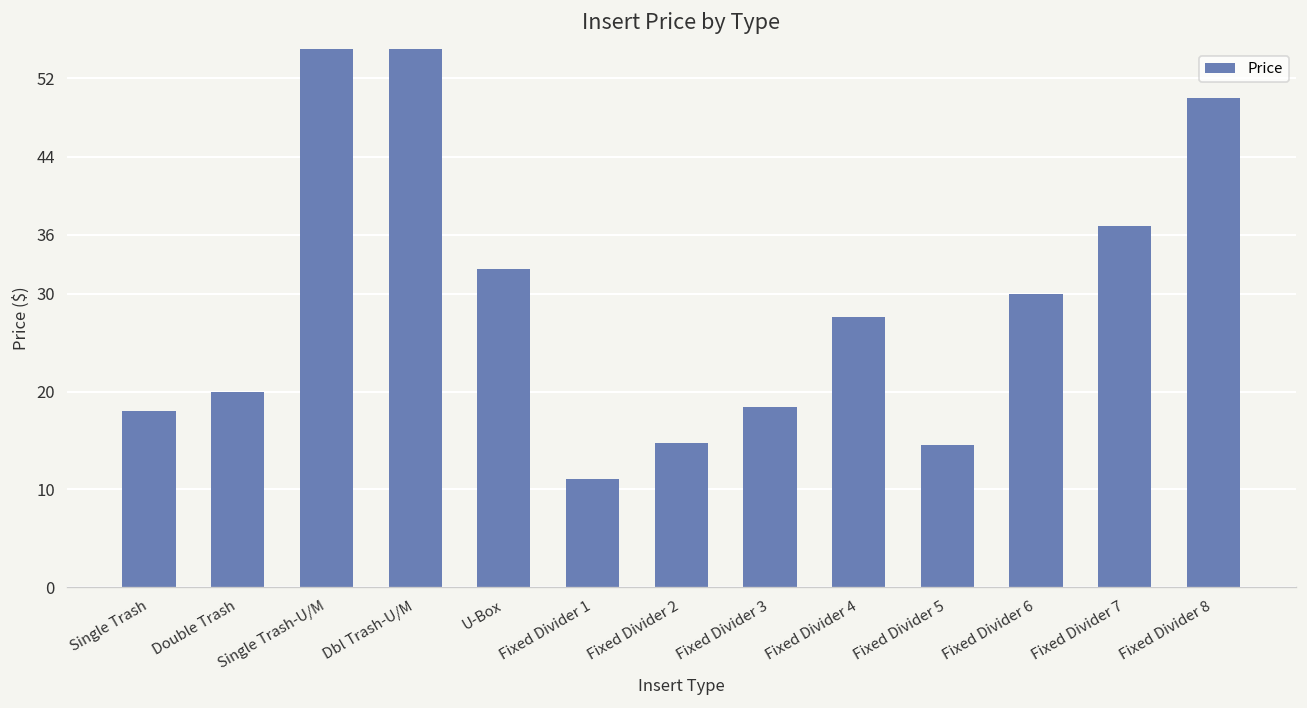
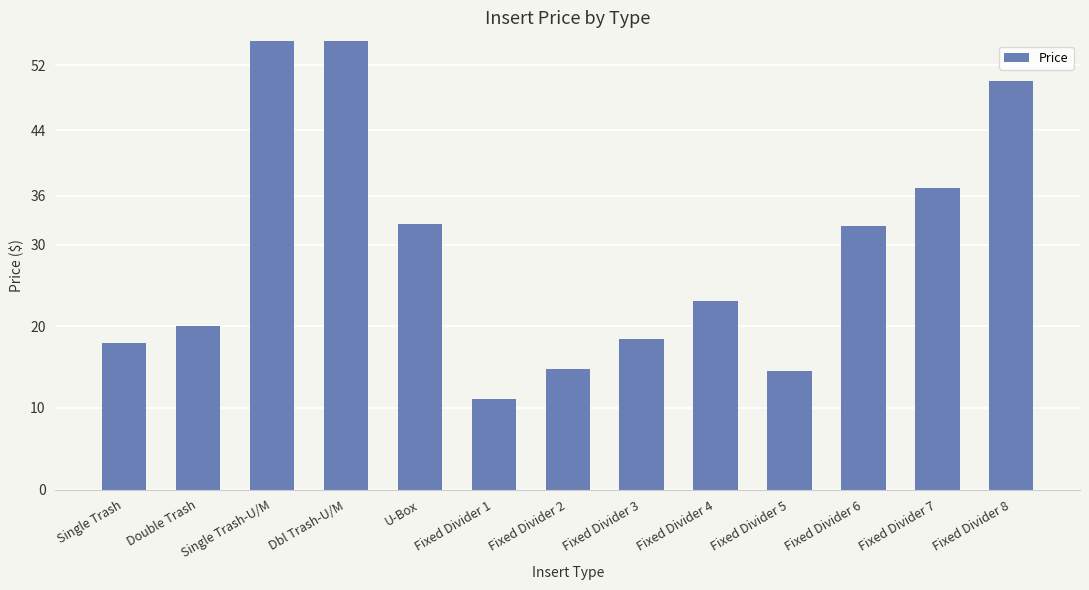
Fixed Divider 4: 28 -> 23
Fixed Divider 6: 30 -> 32
